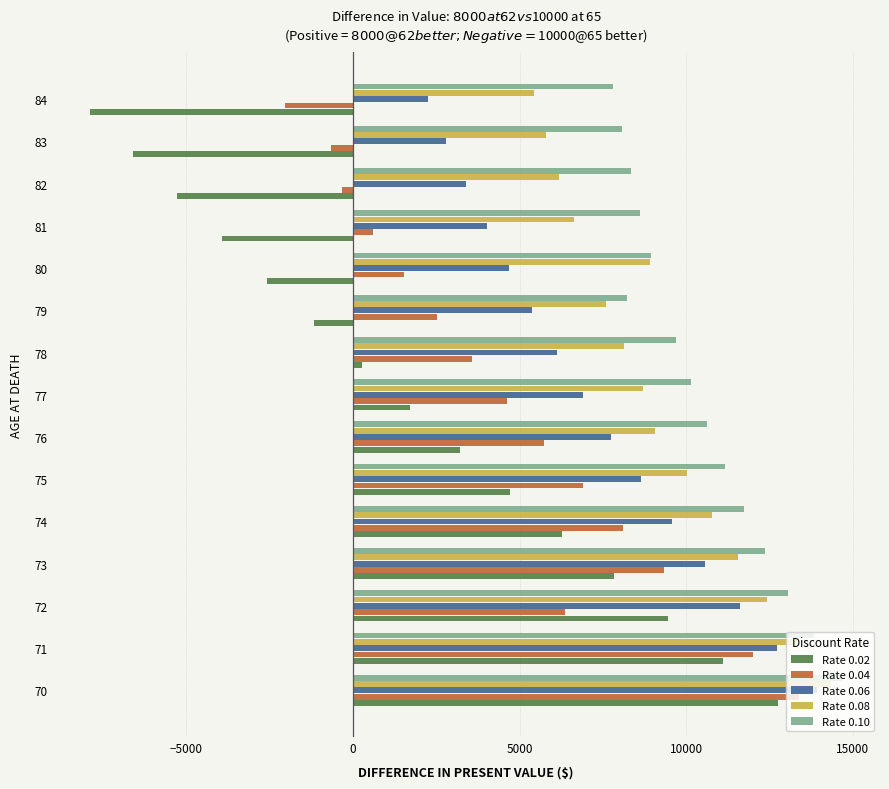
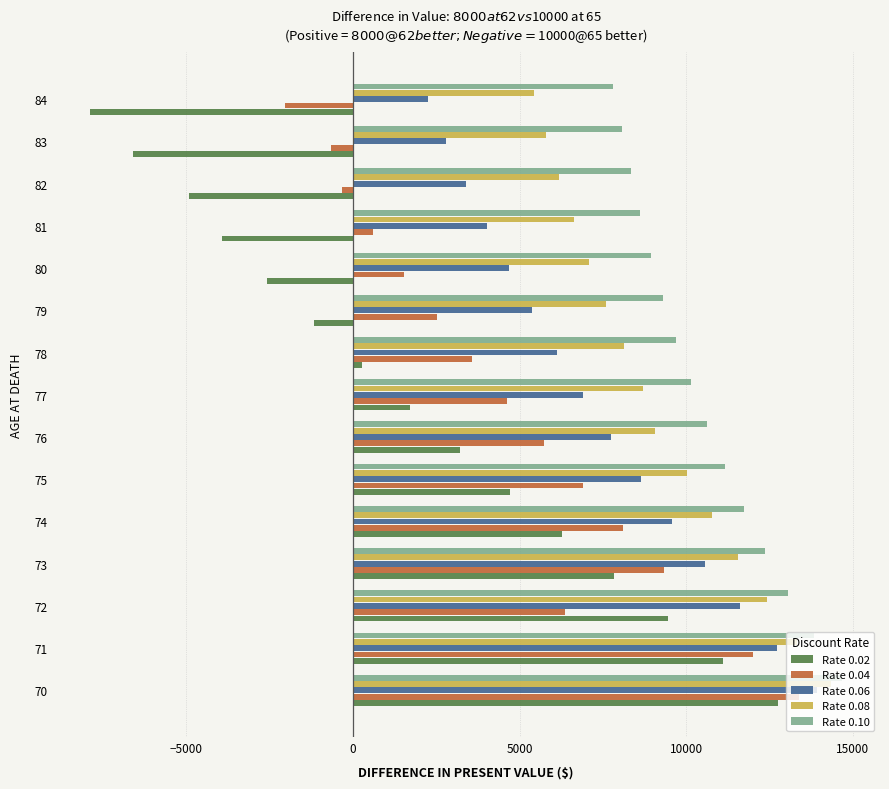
Rate 0.02, 82: -5300 -> -4900
Rate 0.08, 80: 8900 -> 7100
Rate 0.10, 79: 8200 -> 9300
